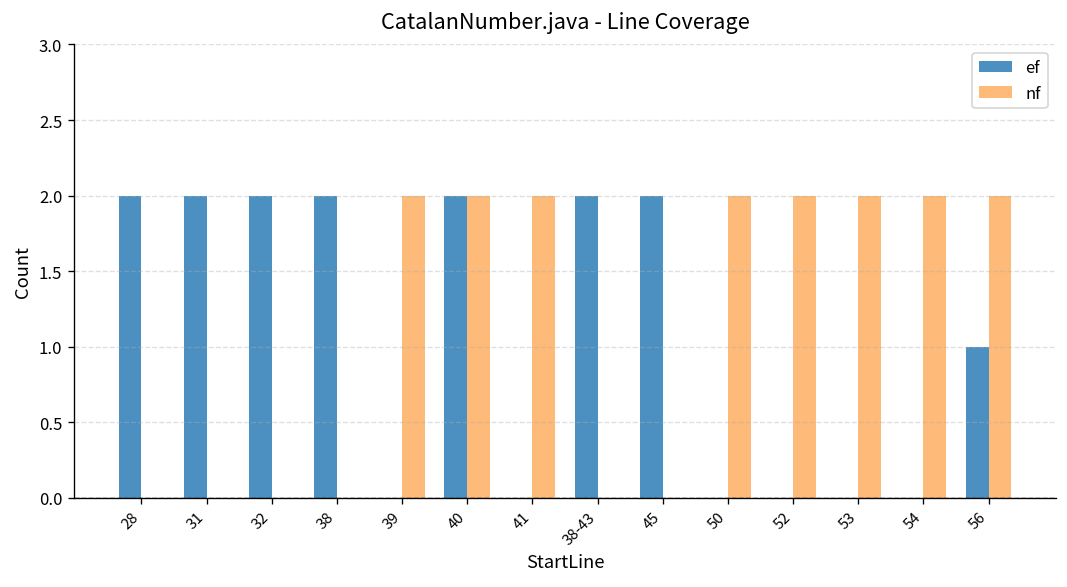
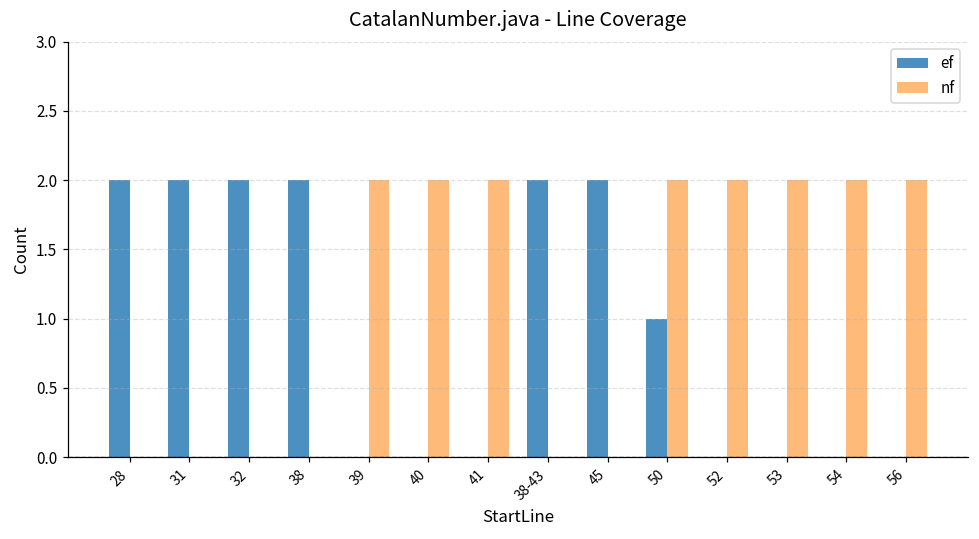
ef, 40: 2 -> 0
ef, 50: 0 -> 1
ef, 56: 1 -> 0
